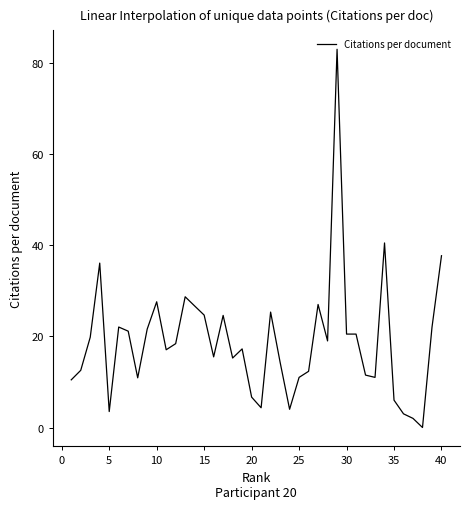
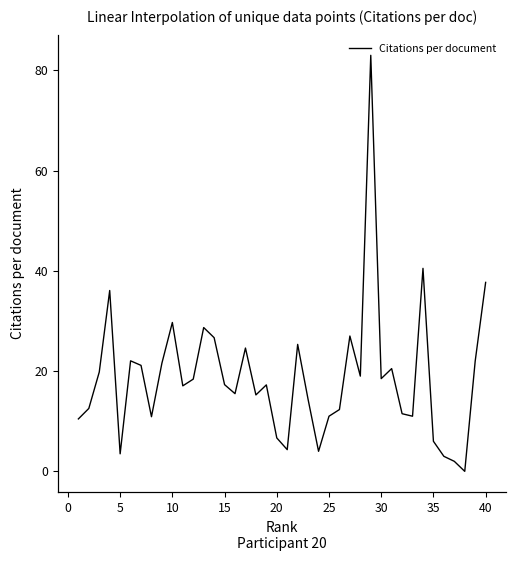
10: 28 -> 30
15: 25 -> 17
30: 21 -> 19
